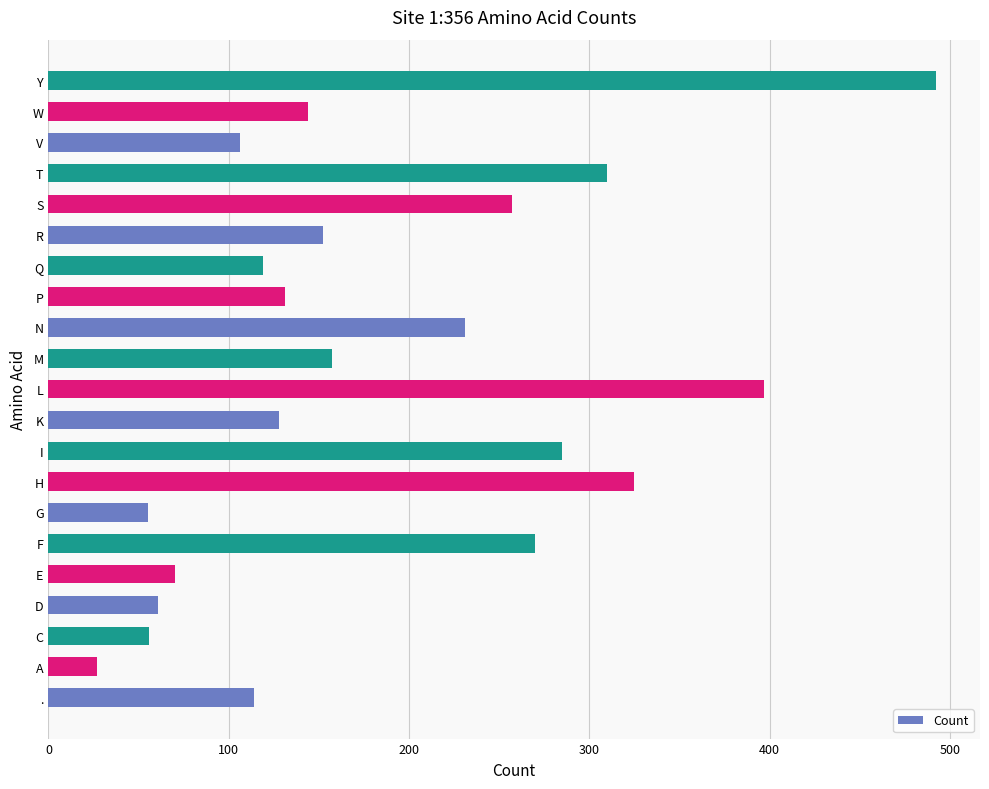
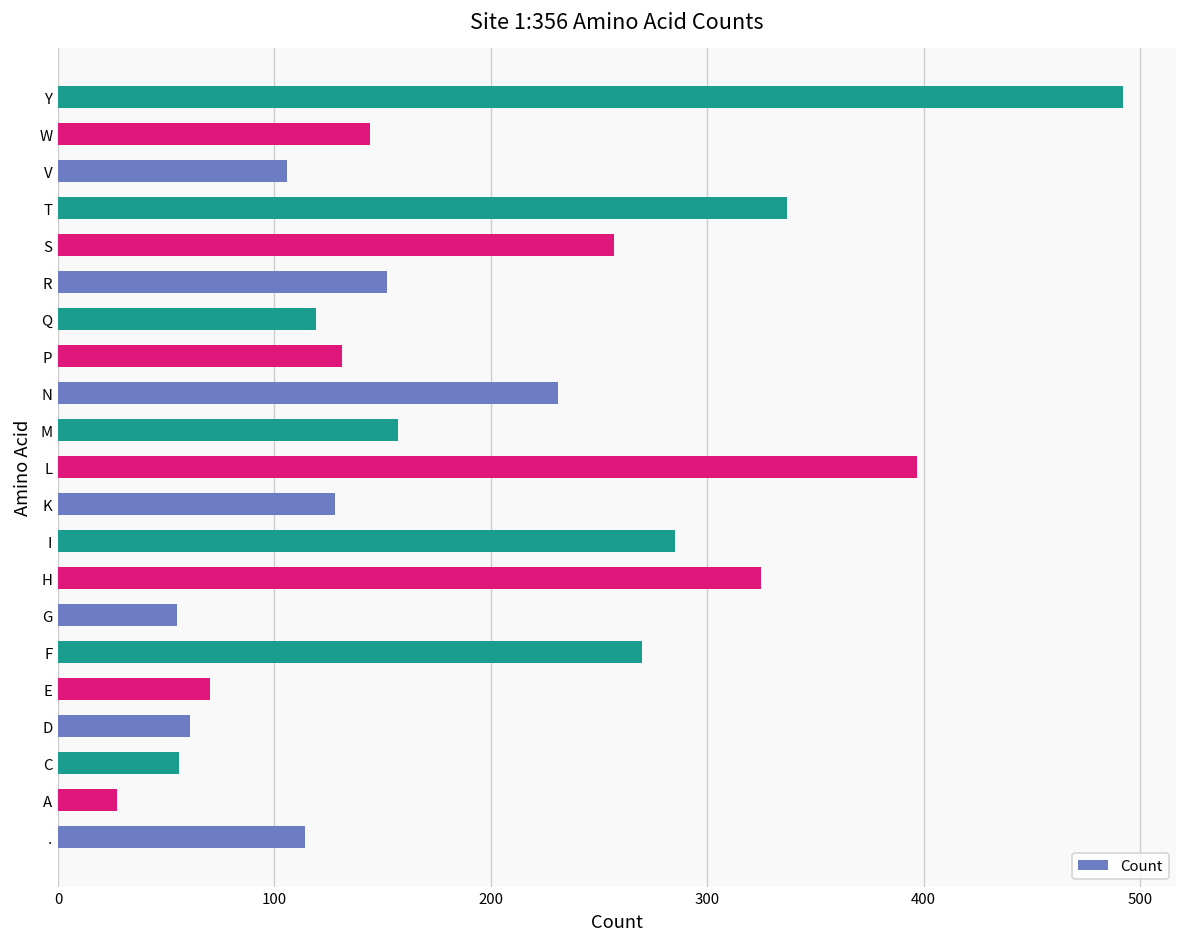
T: 310 -> 337
